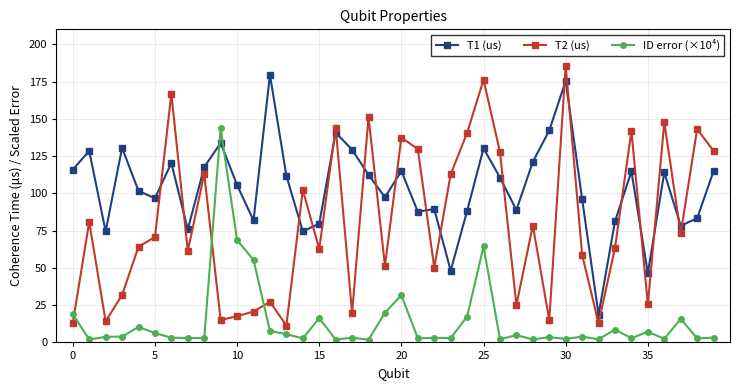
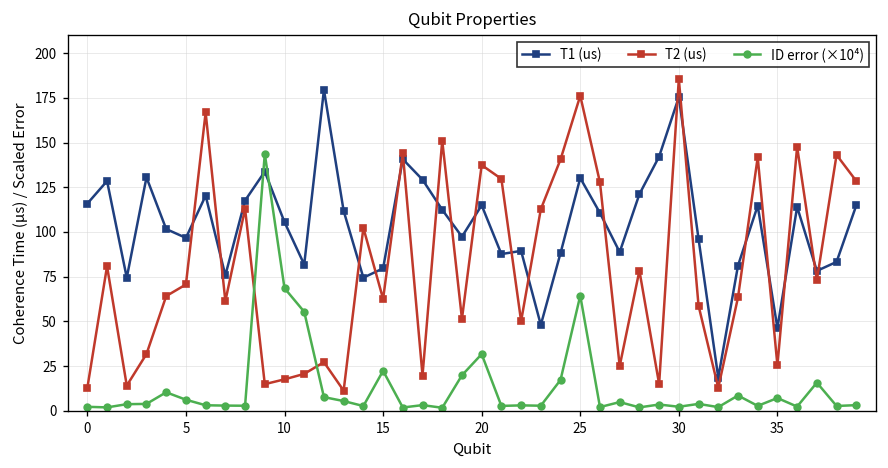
ID error (×10⁴), 0: 19 -> 2
ID error (×10⁴), 15: 16 -> 22
